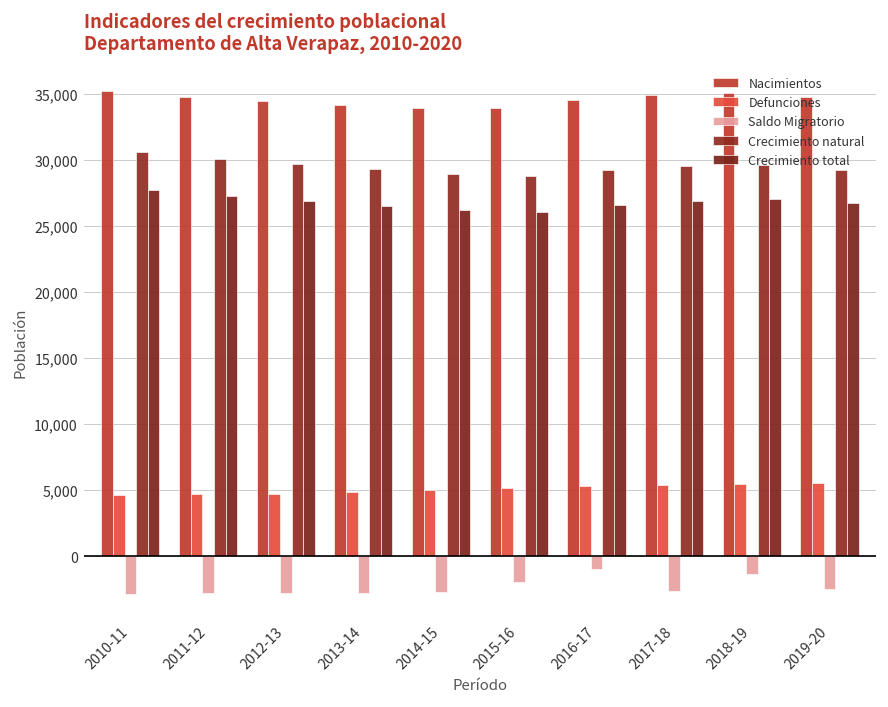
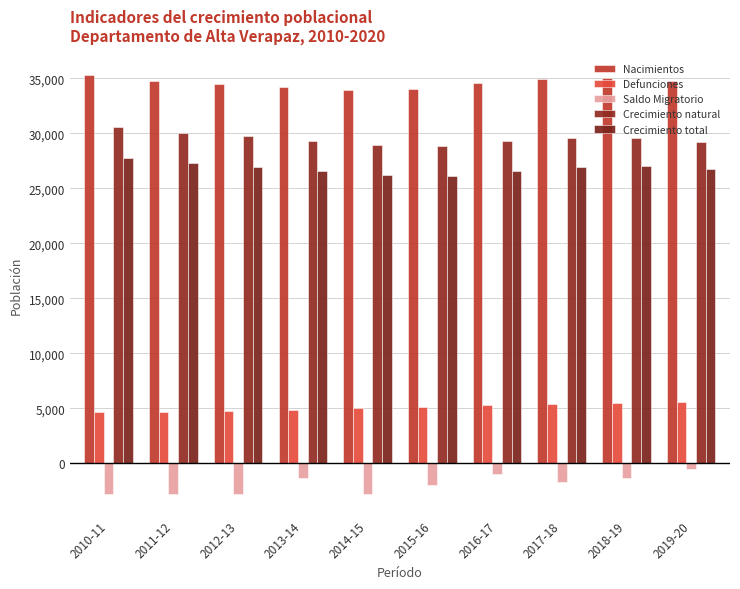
Saldo Migratorio, 2013-14: -2,800 -> -1,400
Saldo Migratorio, 2017-18: -2,600 -> -1,700
Saldo Migratorio, 2019-20: -2,500 -> -500
